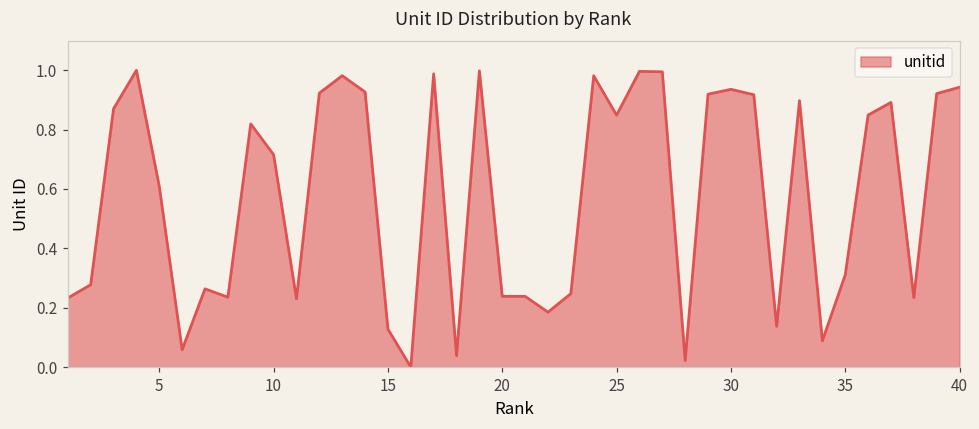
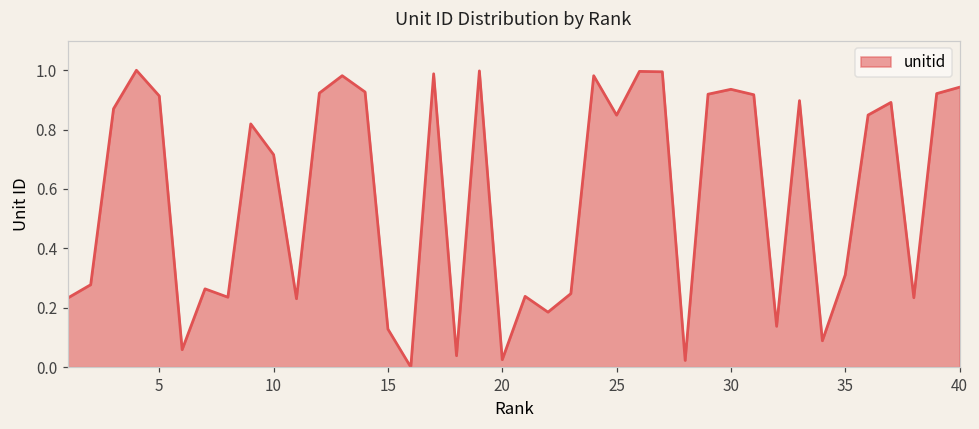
5: 0.61 -> 0.91
20: 0.24 -> 0.02
